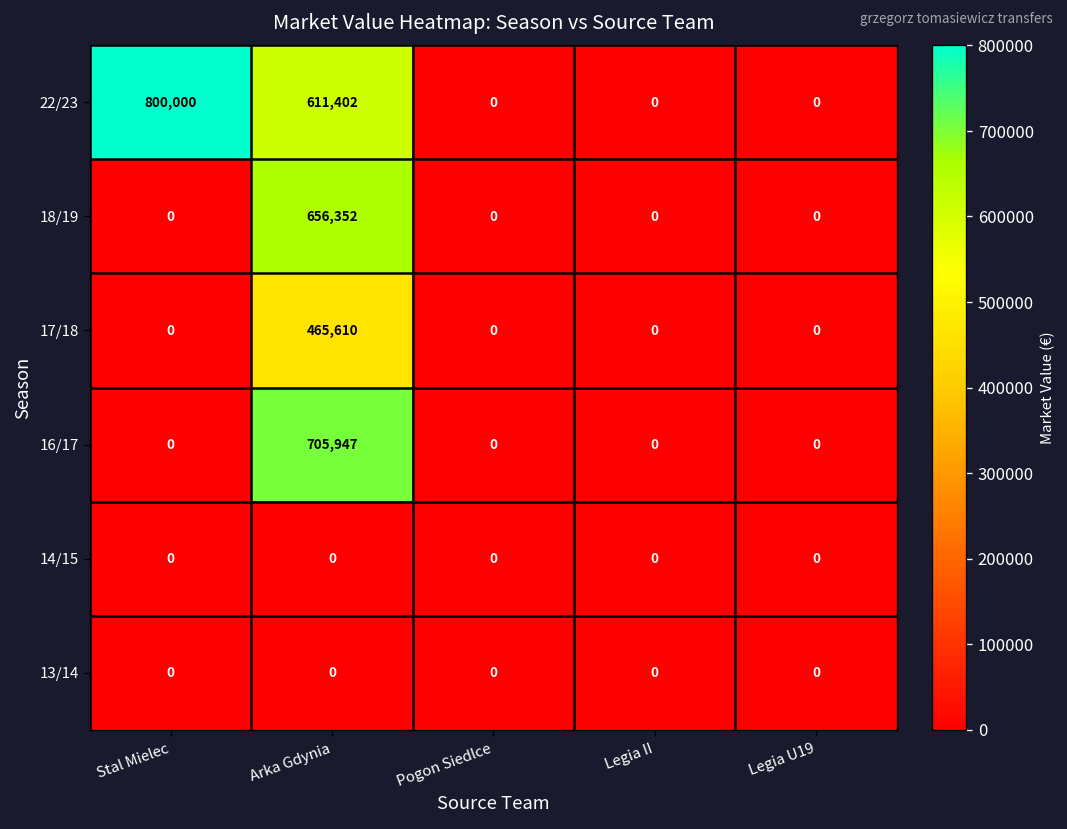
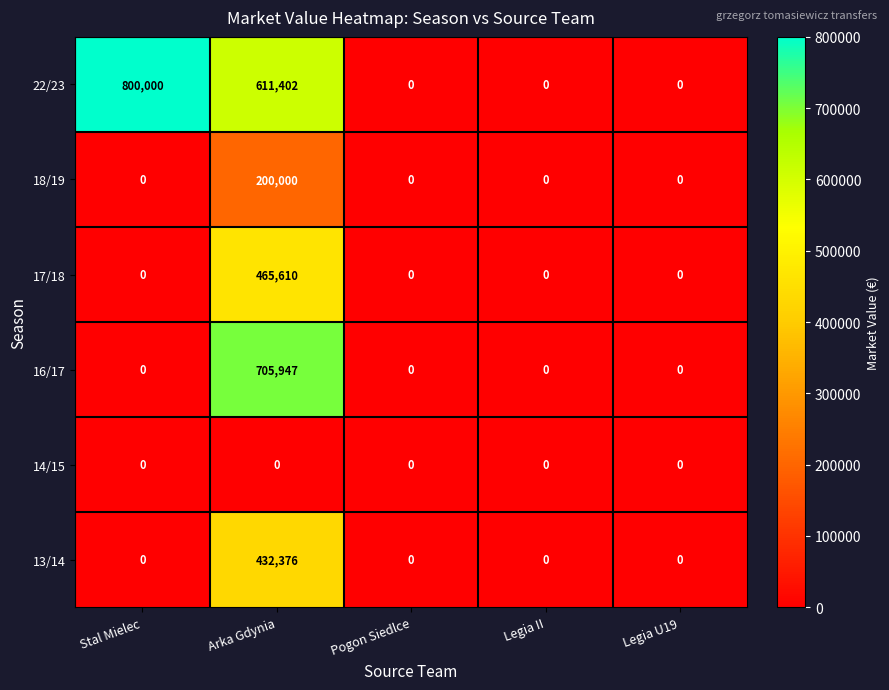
18/19, Arka Gdynia: 656,352 -> 200,000
13/14, Arka Gdynia: 0 -> 432,376
